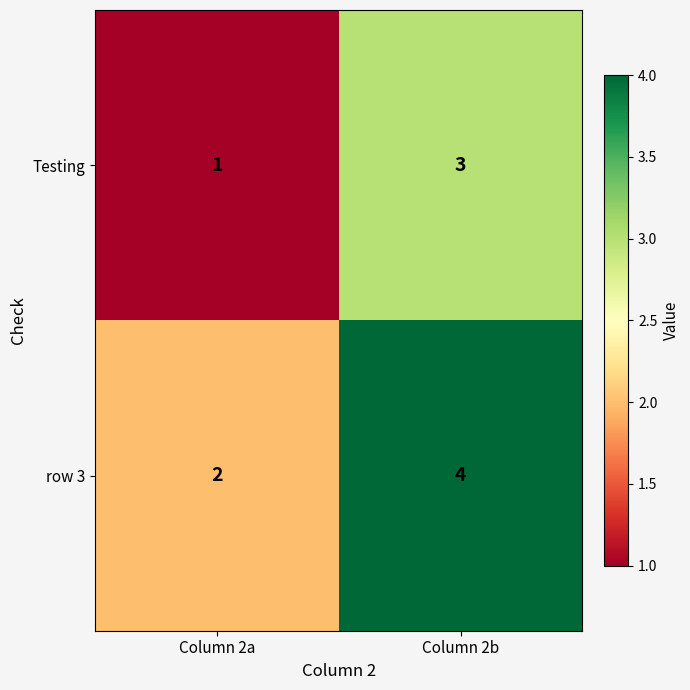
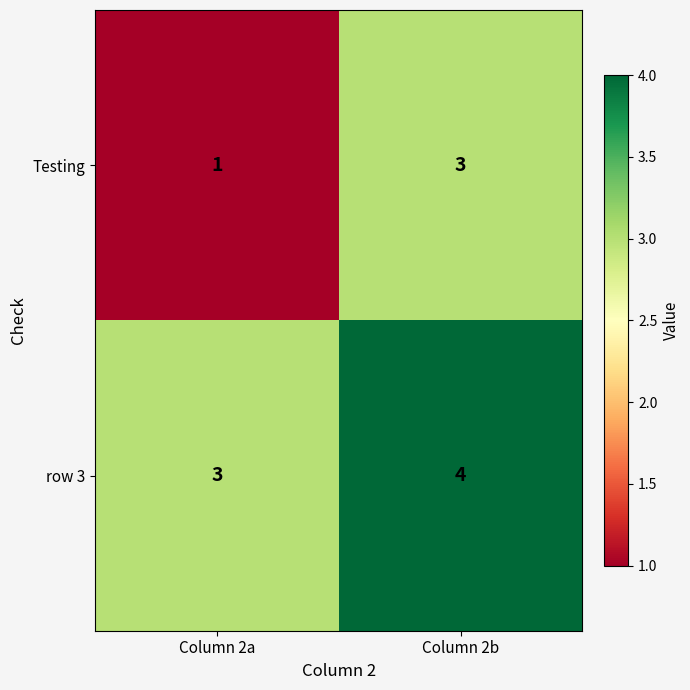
row 3, Column 2a: 2 -> 3
